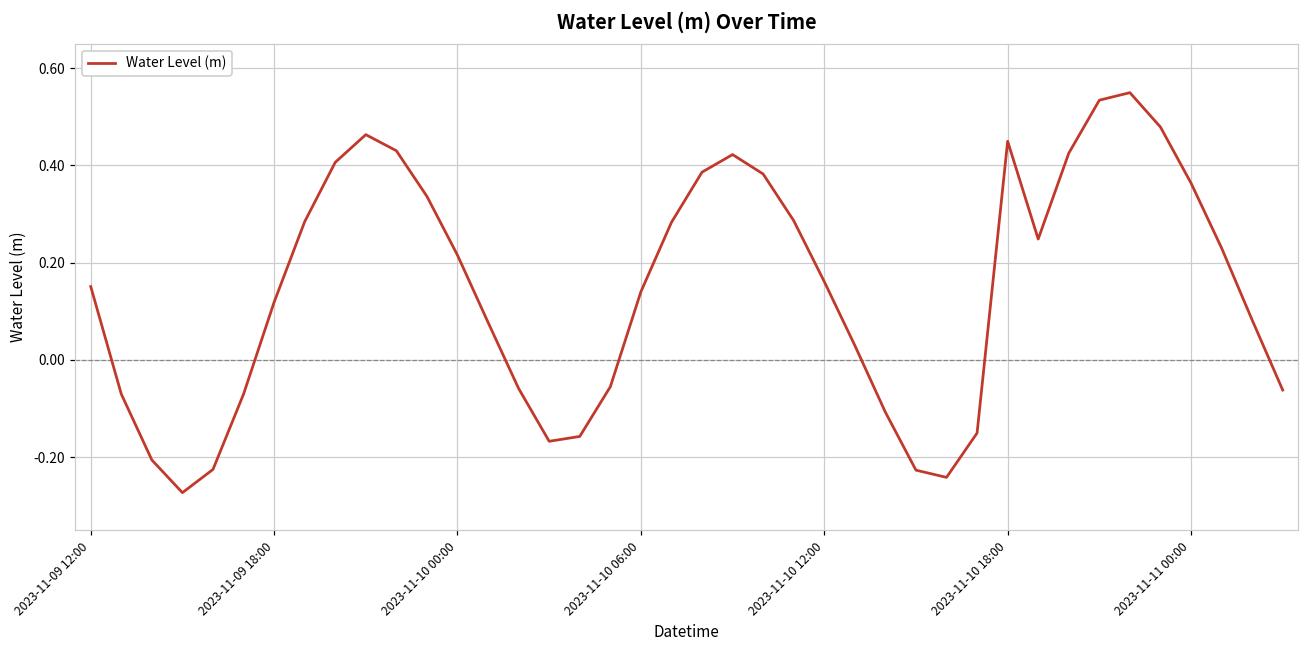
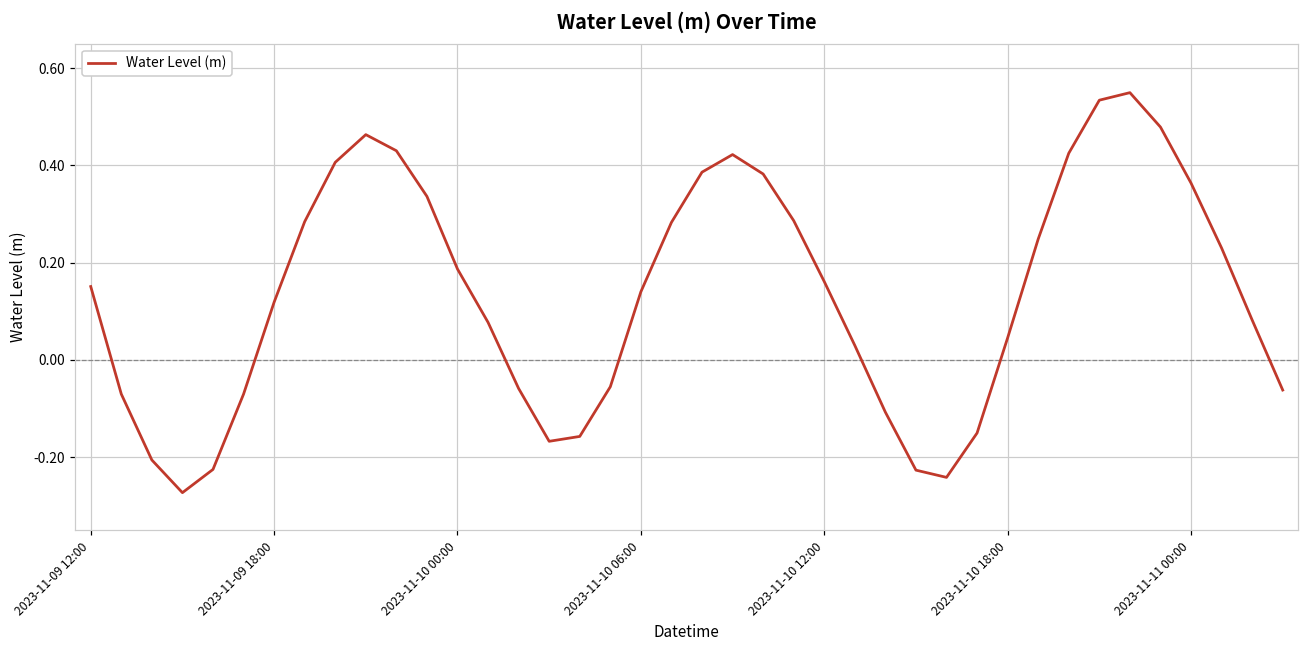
2023-11-10 00:00: 0.22 -> 0.19
2023-11-10 18:00: 0.45 -> 0.05
